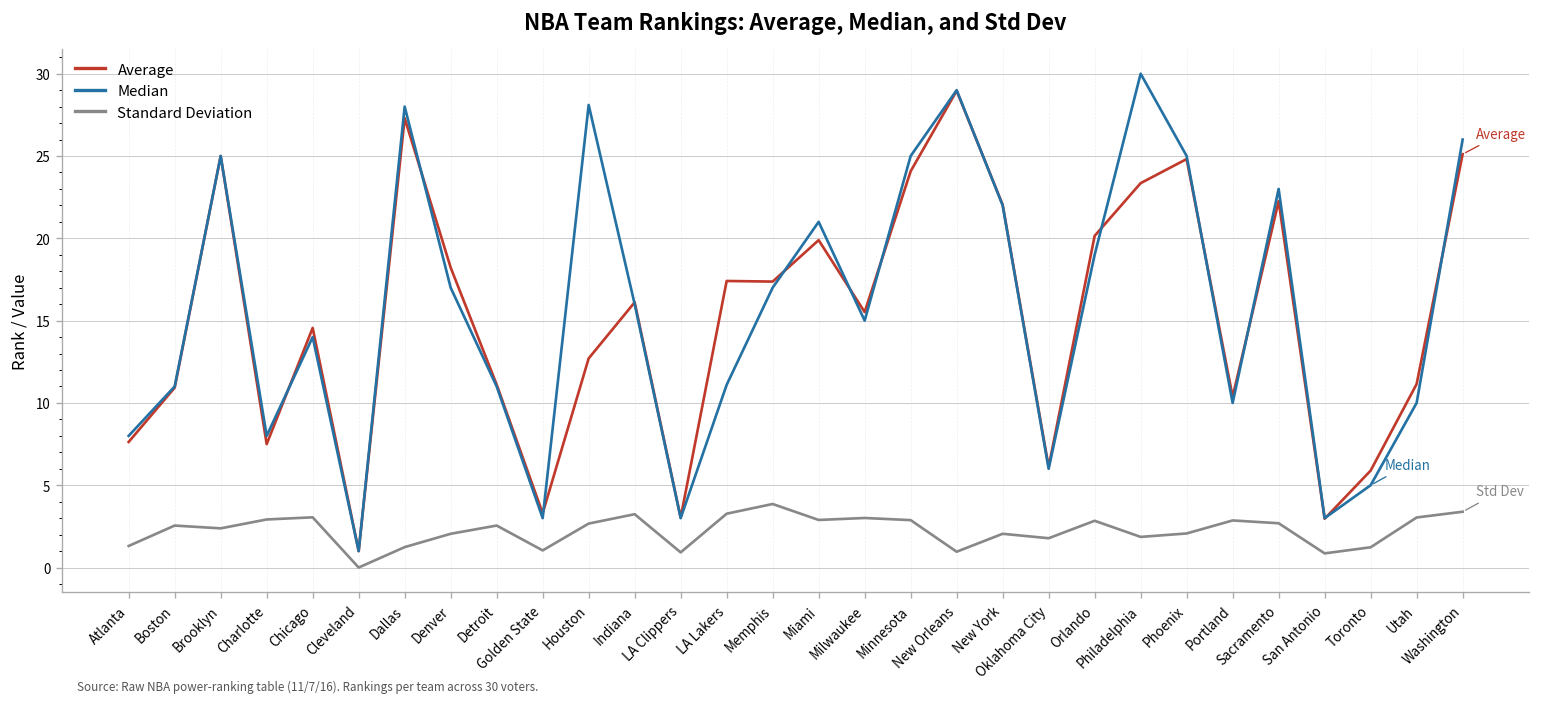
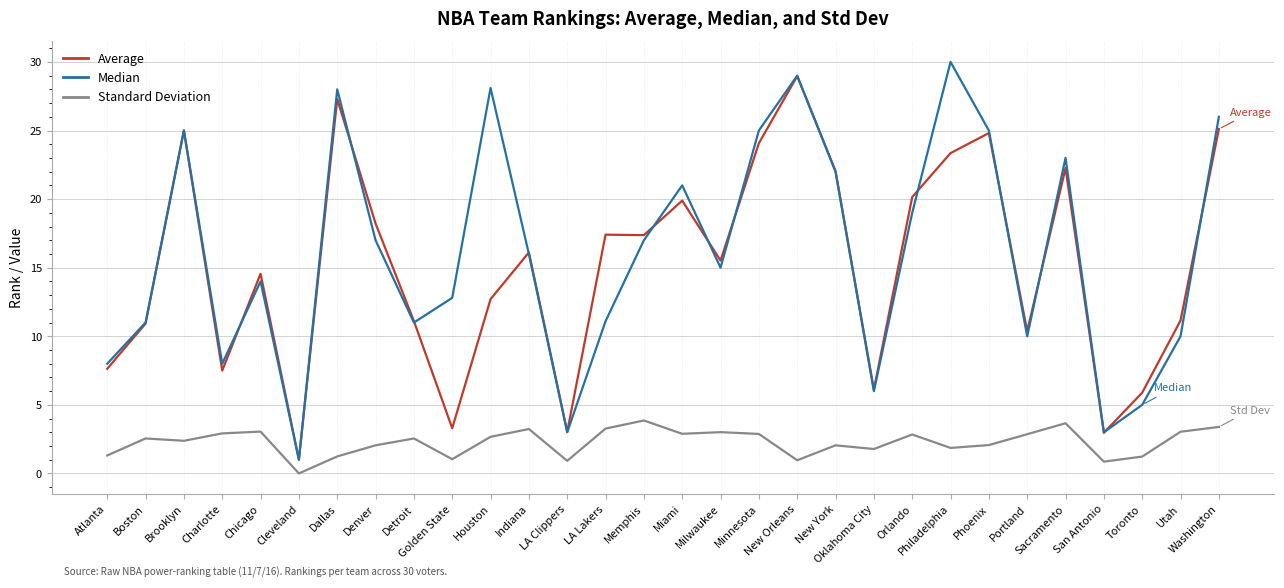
Median, Golden State: 3.0 -> 12.8
Standard Deviation, Sacramento: 2.7 -> 3.7
